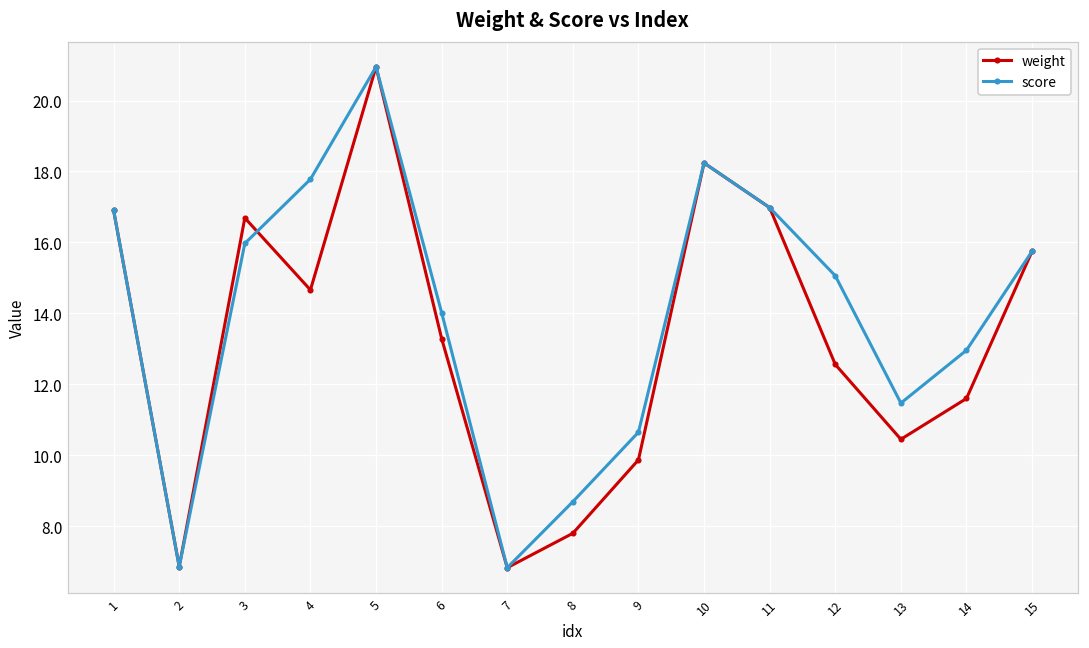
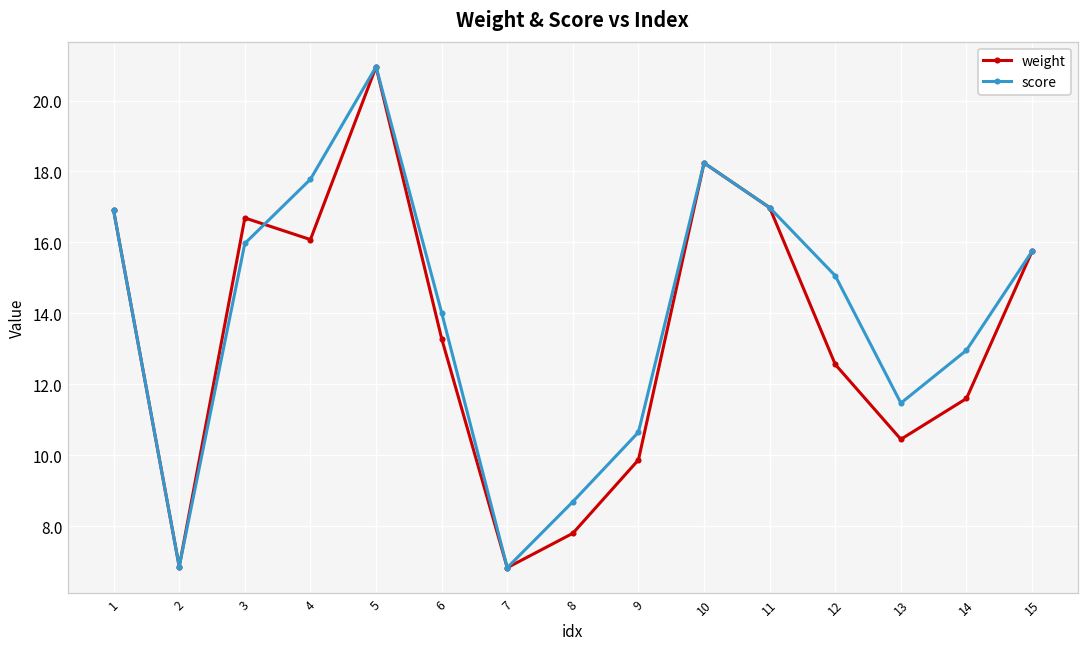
weight, 4: 14.7 -> 16.1
